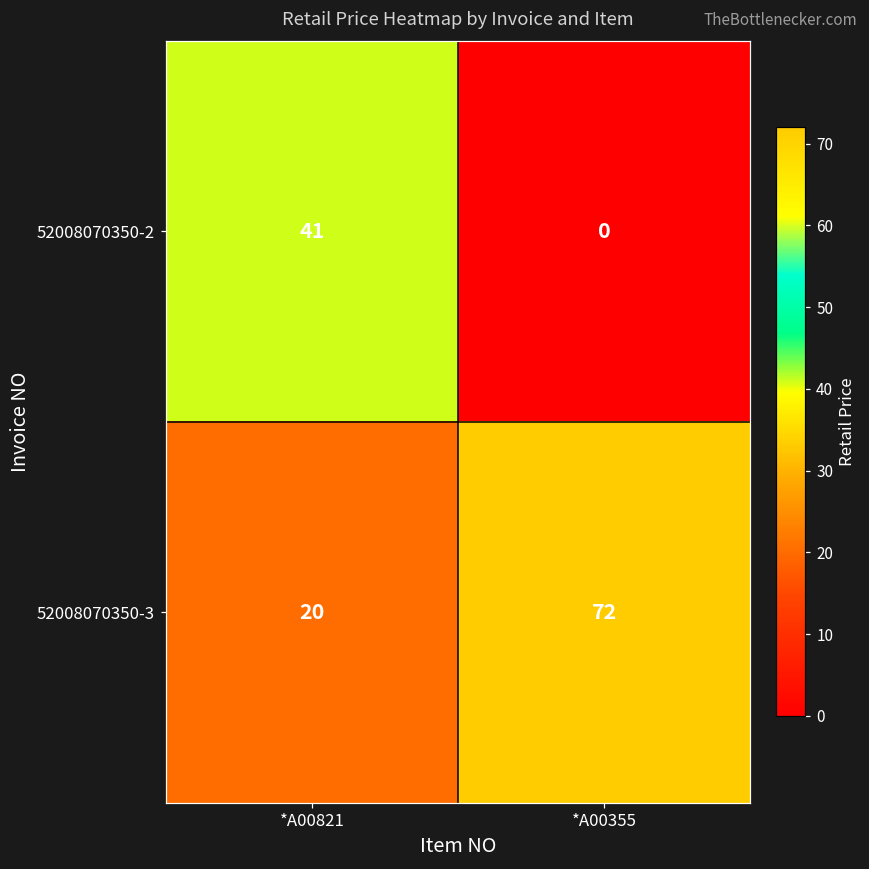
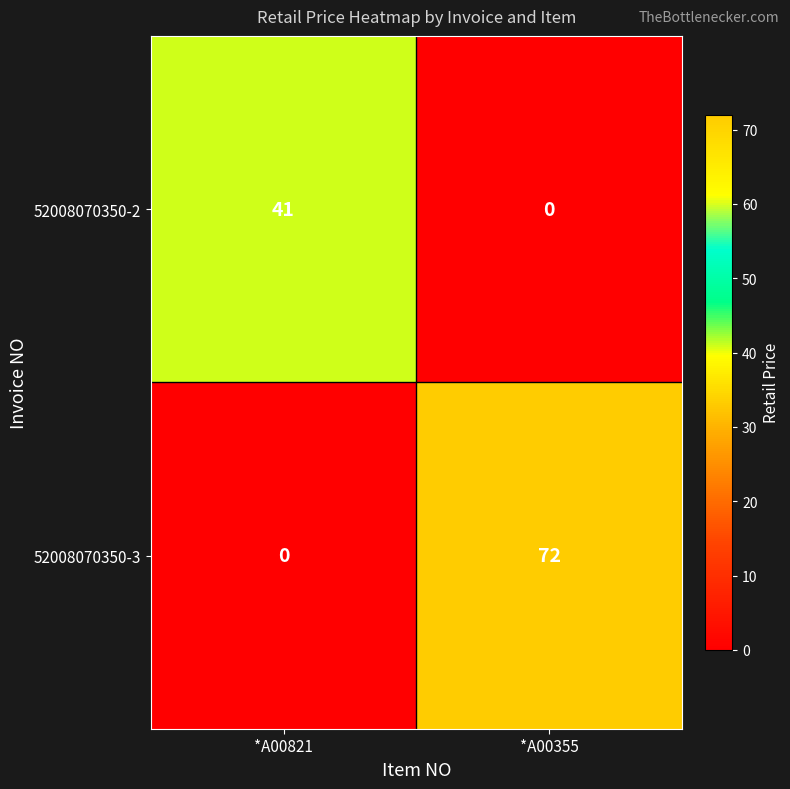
52008070350-3, *A00821: 20 -> 0
